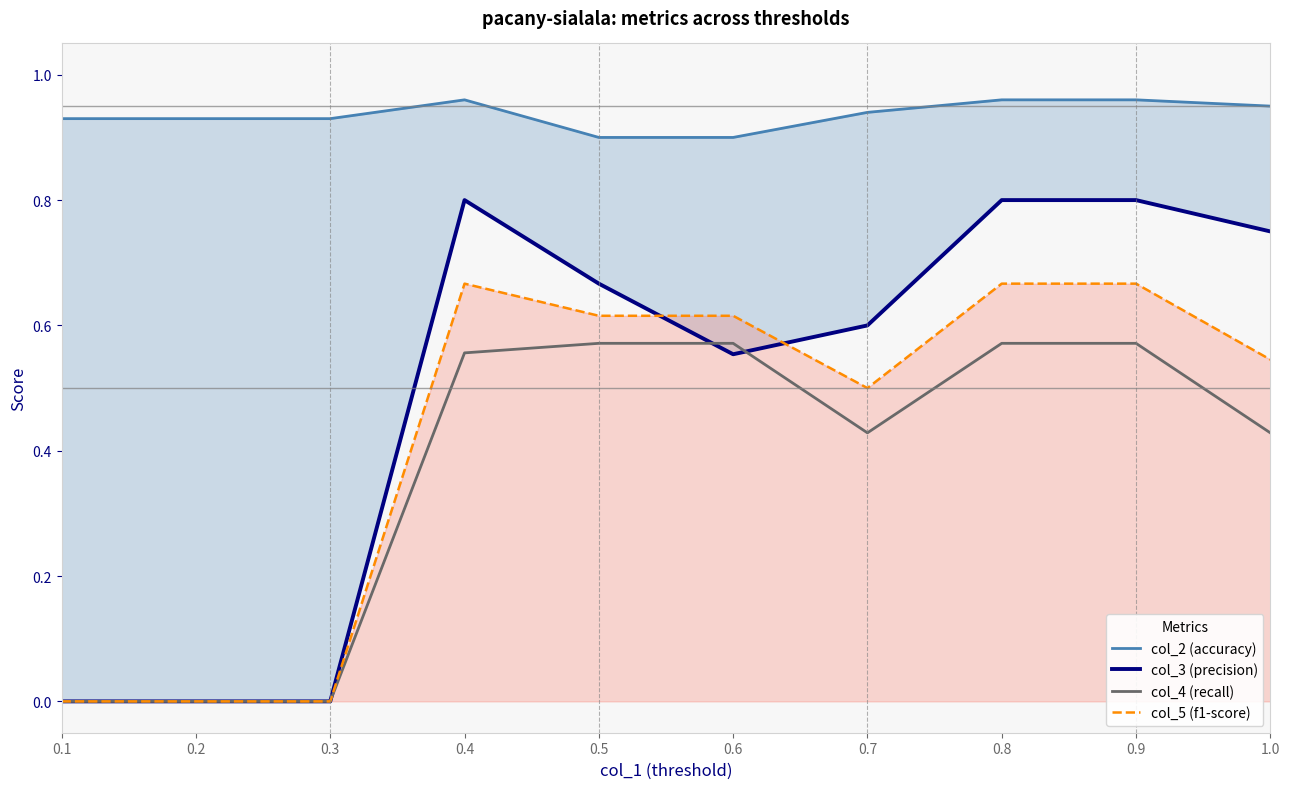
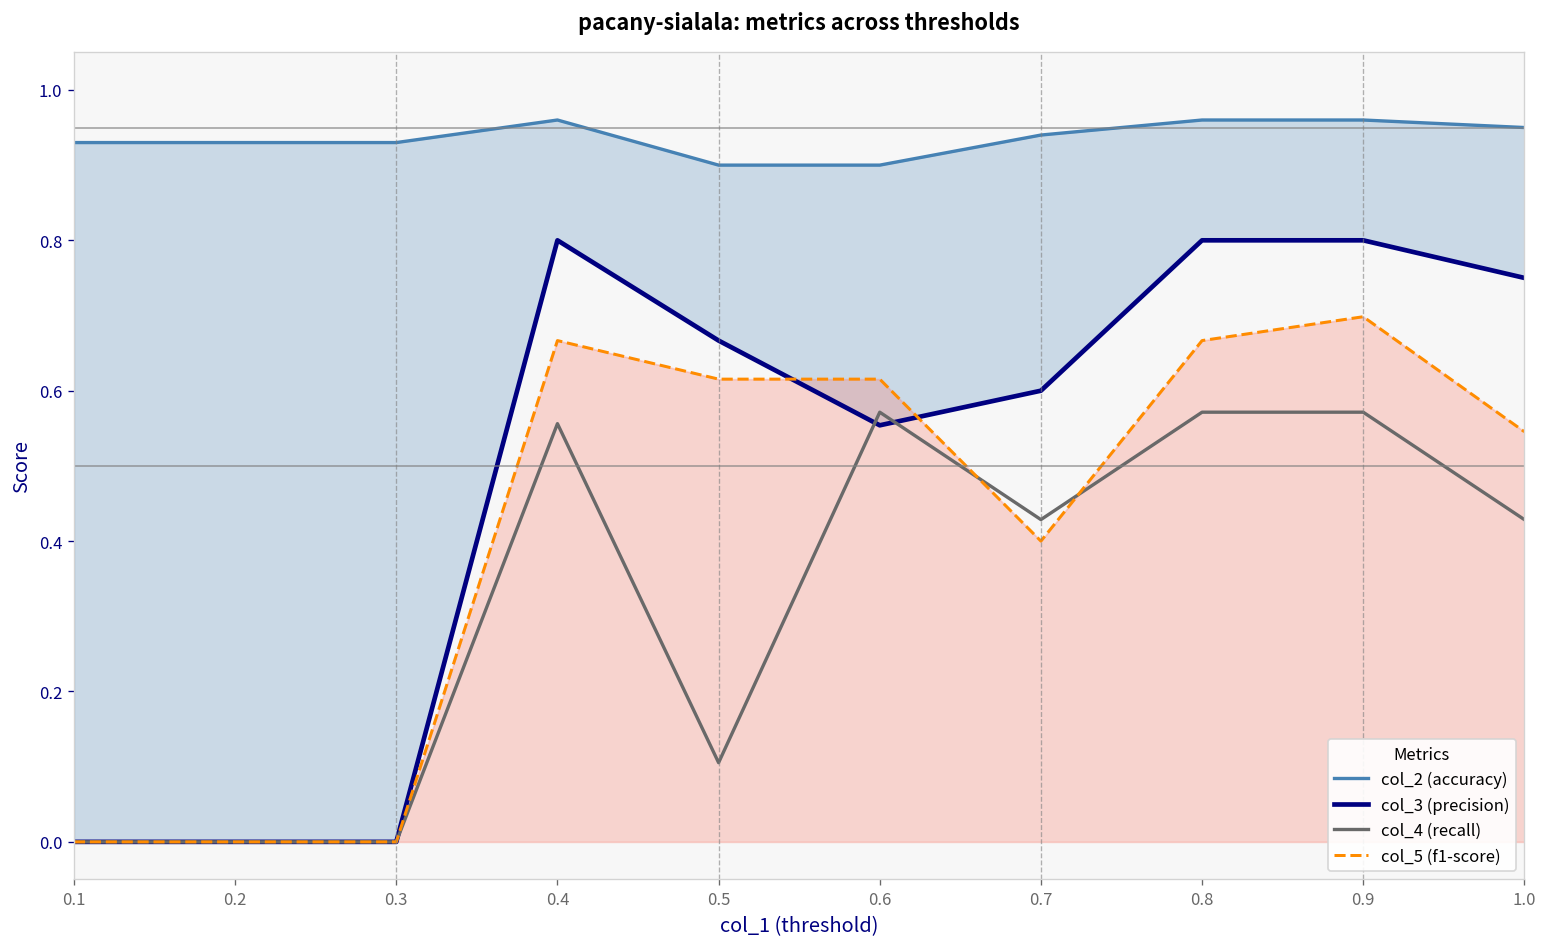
col_4 (recall), 0.5: 0.57 -> 0.11
col_5 (f1-score), 0.7: 0.5 -> 0.4
col_5 (f1-score), 0.9: 0.67 -> 0.70
